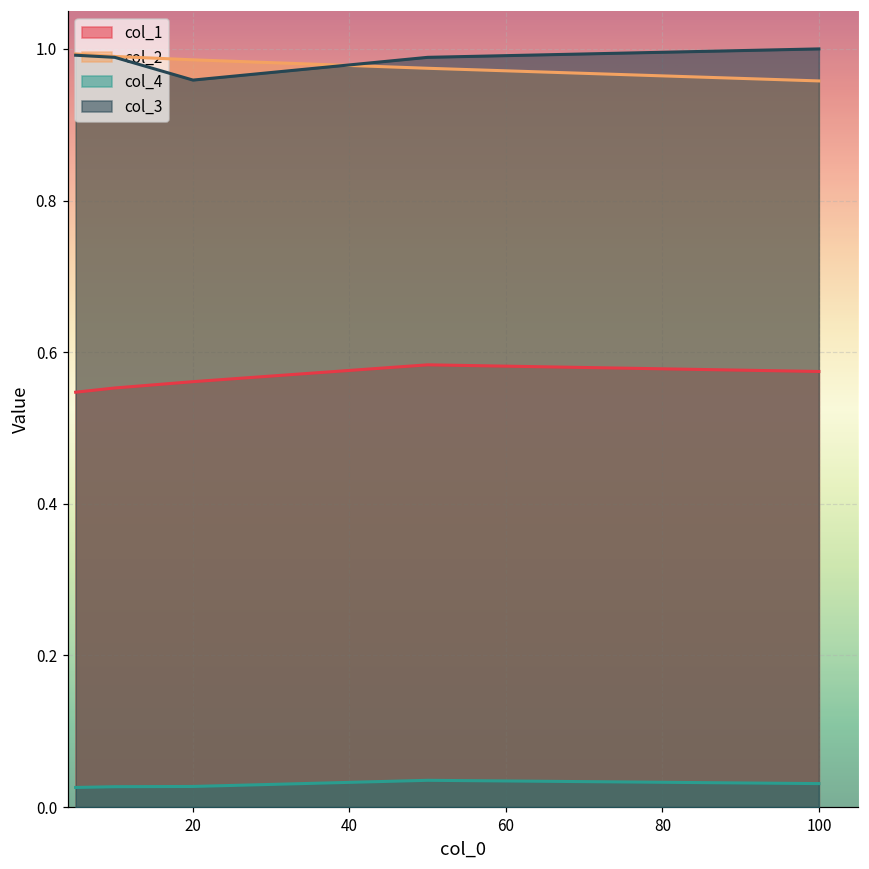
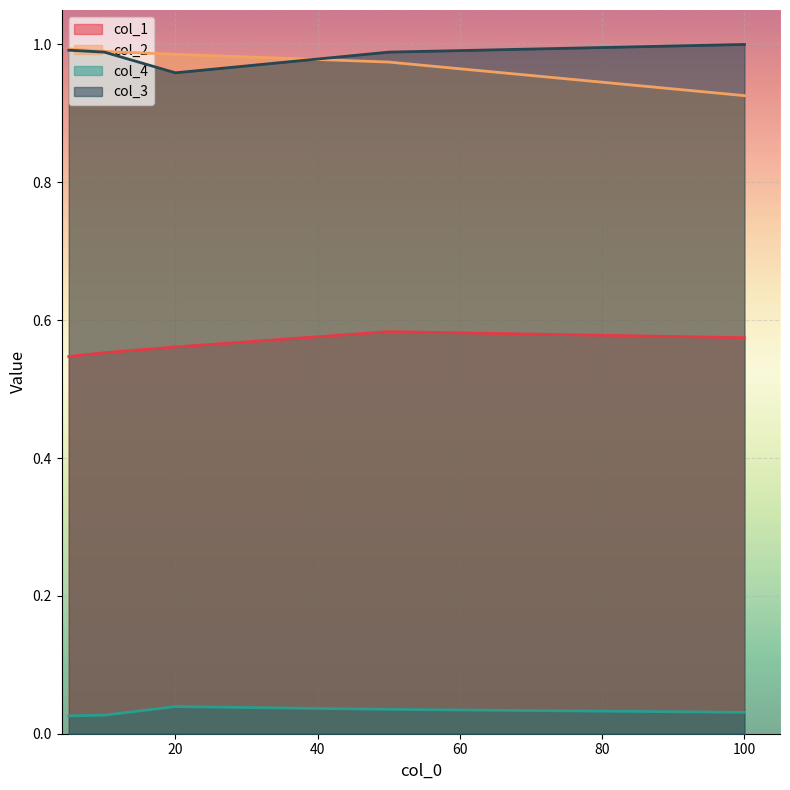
col_4, 20: 0.03 -> 0.04
col_2, 100: 0.96 -> 0.93
